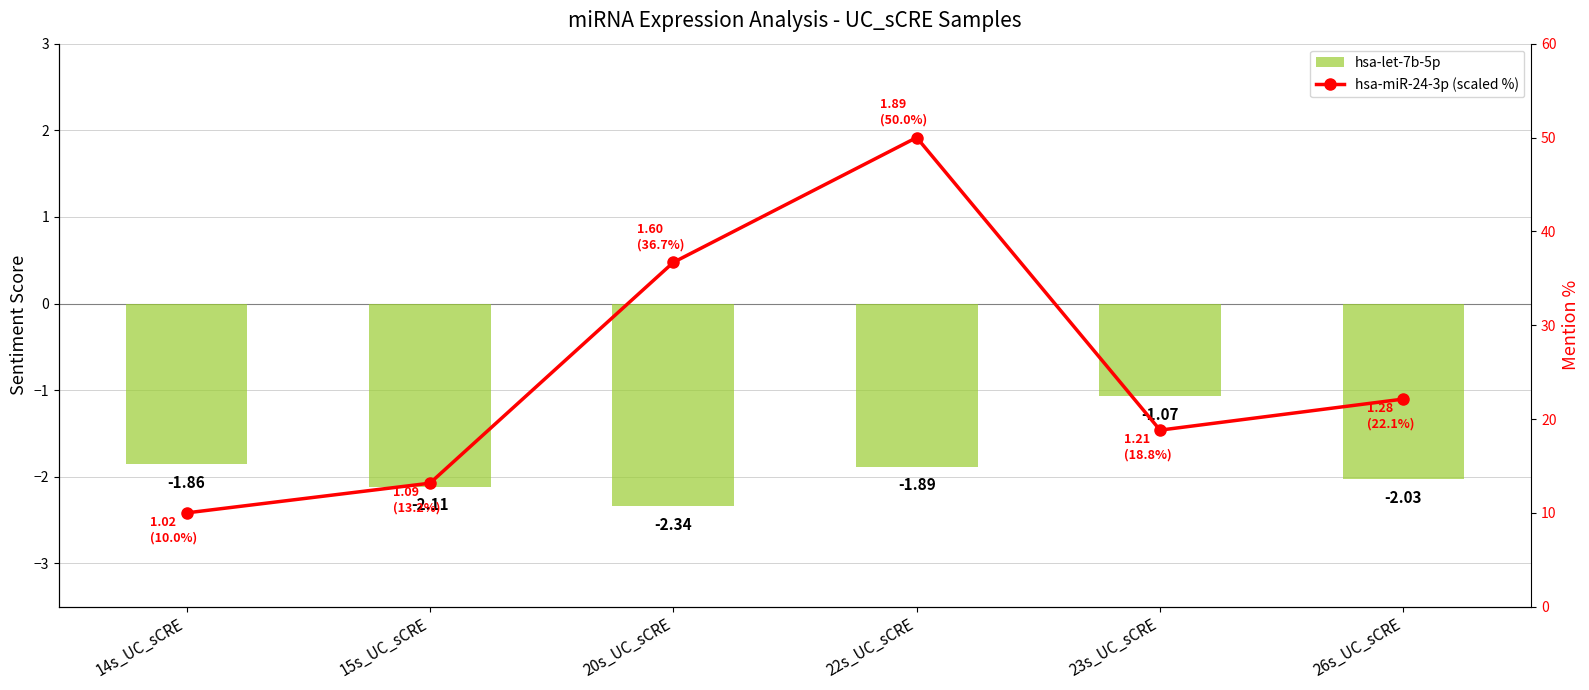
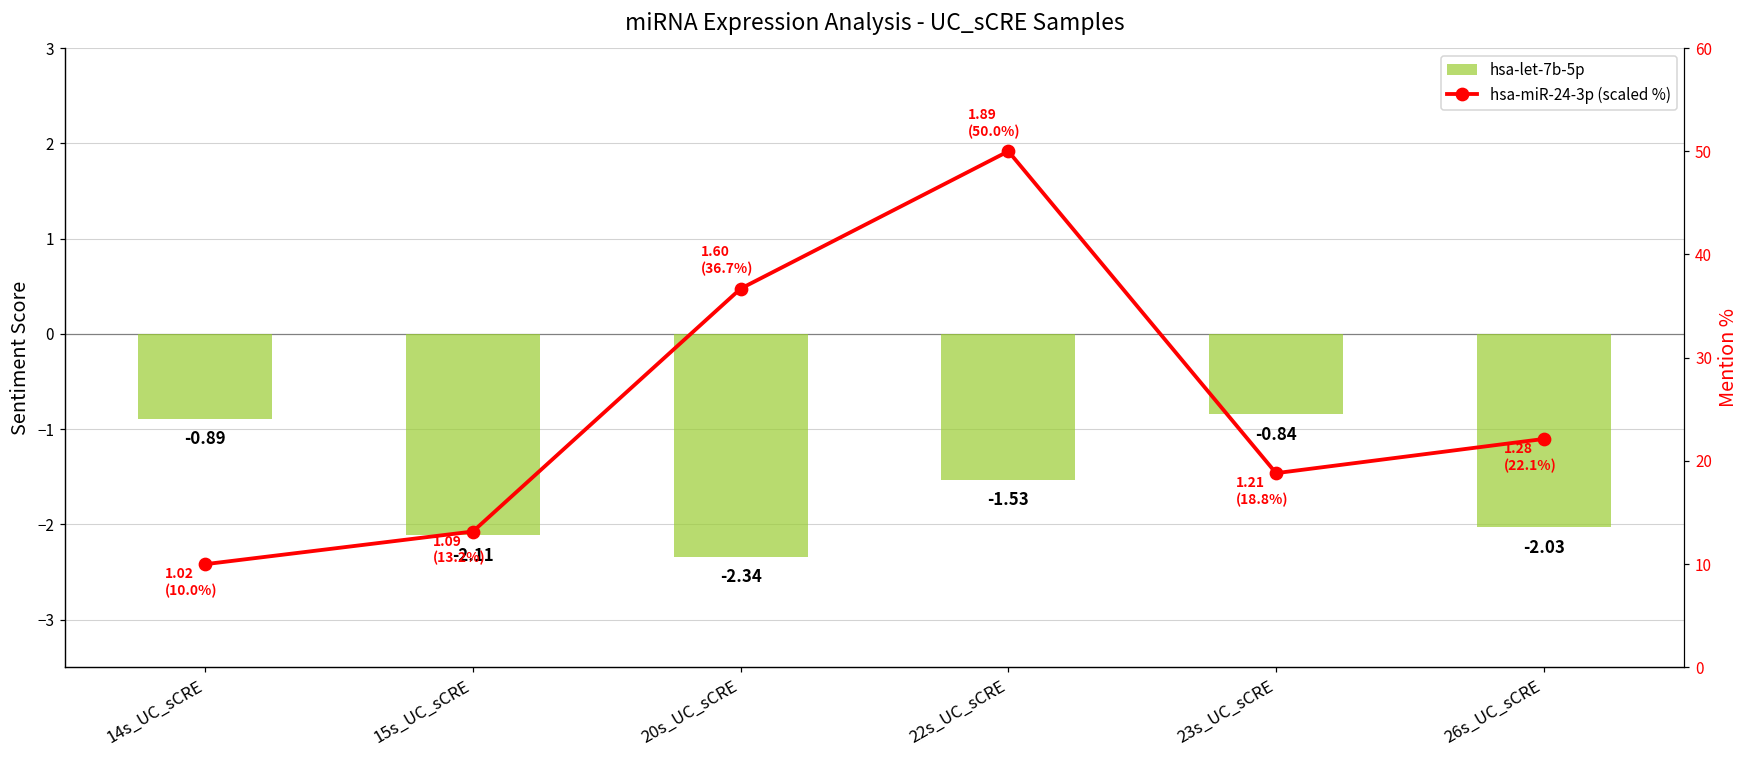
hsa-let-7b-5p, 14s_UC_sCRE: -1.86 -> -0.89
hsa-let-7b-5p, 22s_UC_sCRE: -1.89 -> -1.53
hsa-let-7b-5p, 23s_UC_sCRE: -1.07 -> -0.84
